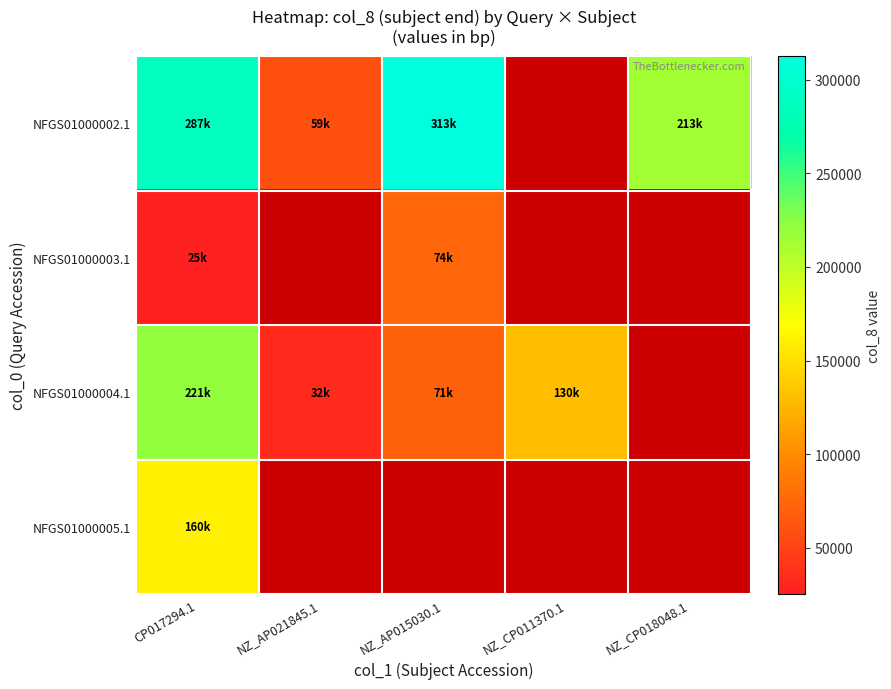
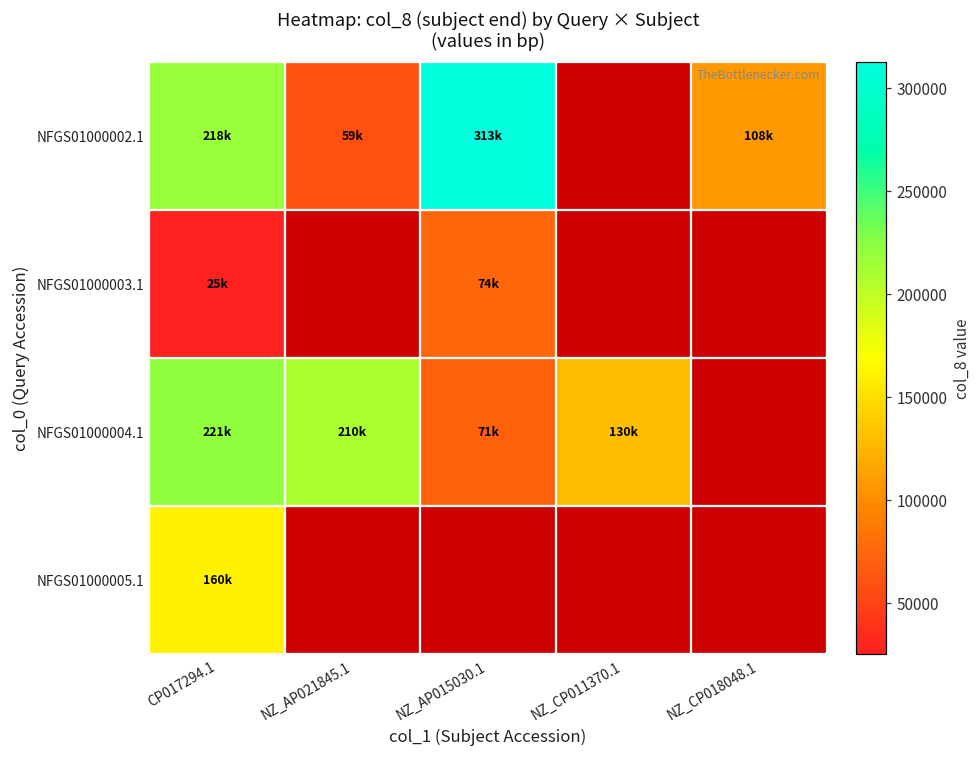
NFGS01000002.1, CP017294.1: 287k -> 218k
NFGS01000002.1, NZ_CP018048.1: 213k -> 108k
NFGS01000004.1, NZ_AP021845.1: 32k -> 210k
